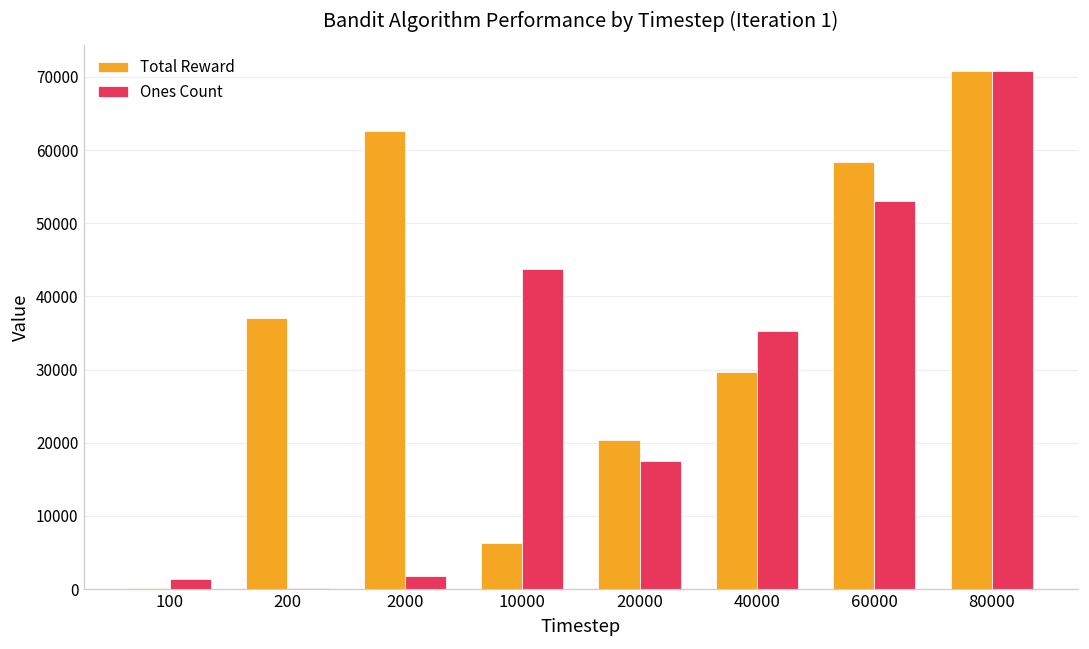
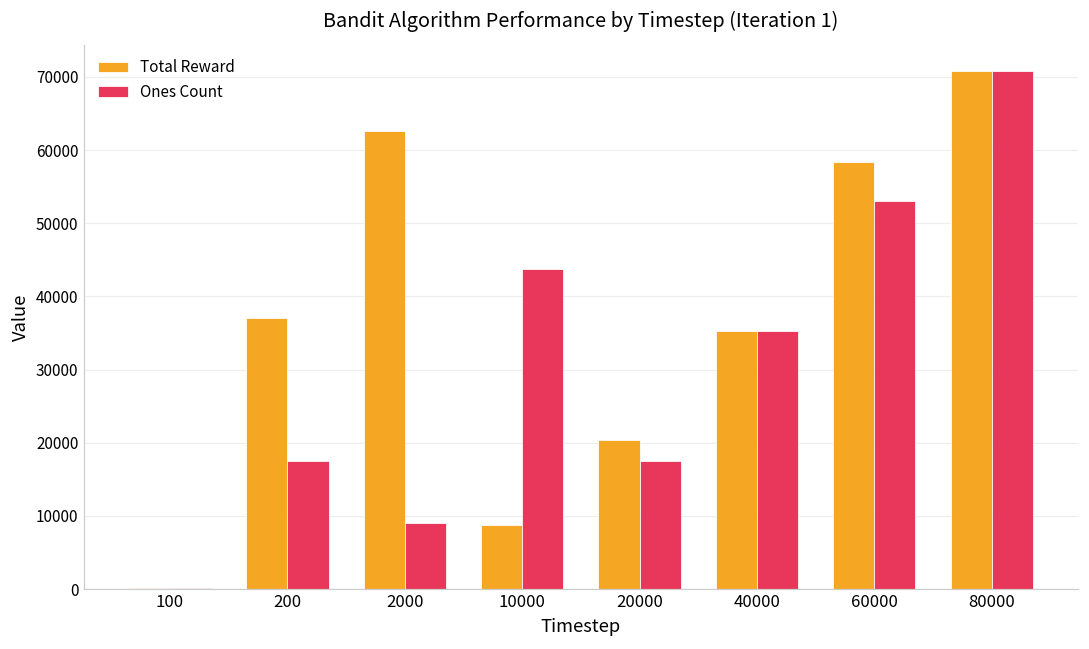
Ones Count, 100: 1000 -> 0
Ones Count, 200: 0 -> 18000
Ones Count, 2000: 2000 -> 9000
Total Reward, 10000: 6000 -> 9000
Total Reward, 40000: 30000 -> 35000
